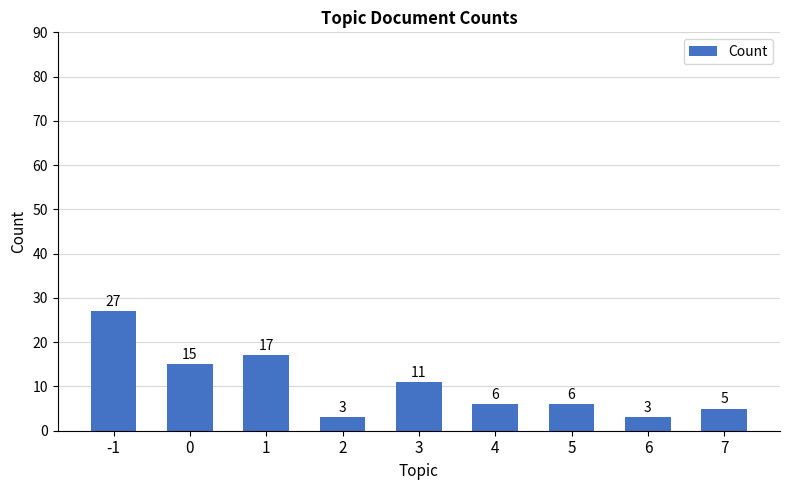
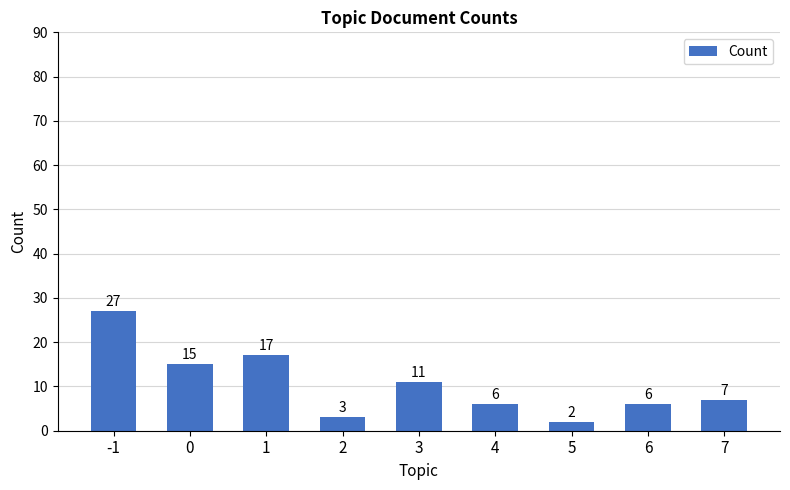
5: 6 -> 2
6: 3 -> 6
7: 5 -> 7
